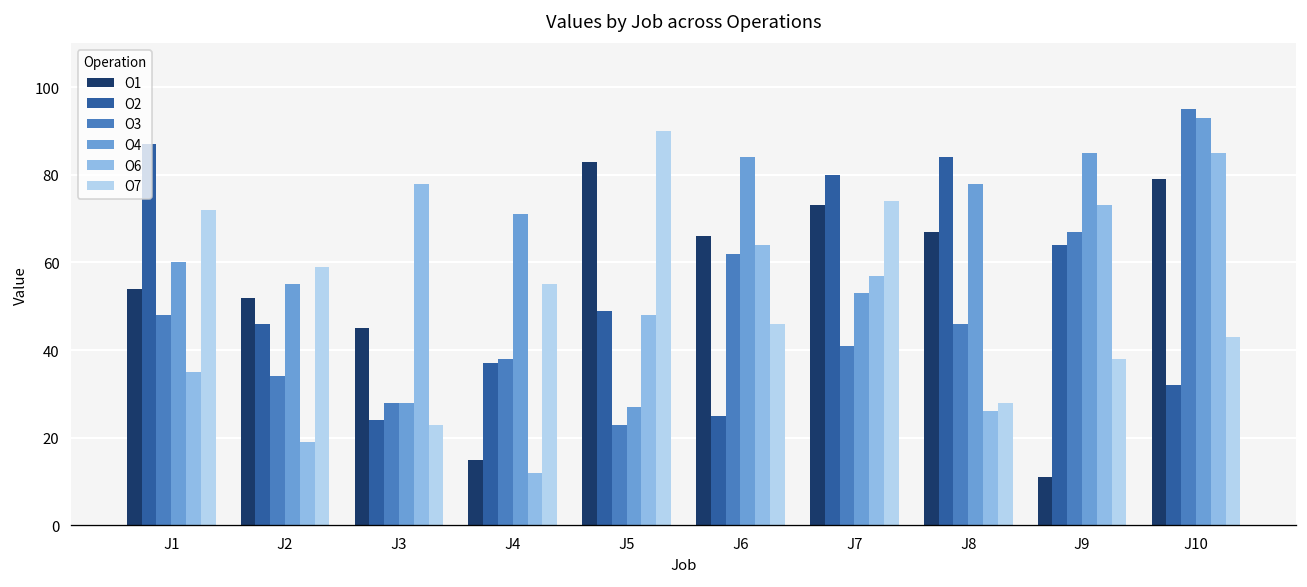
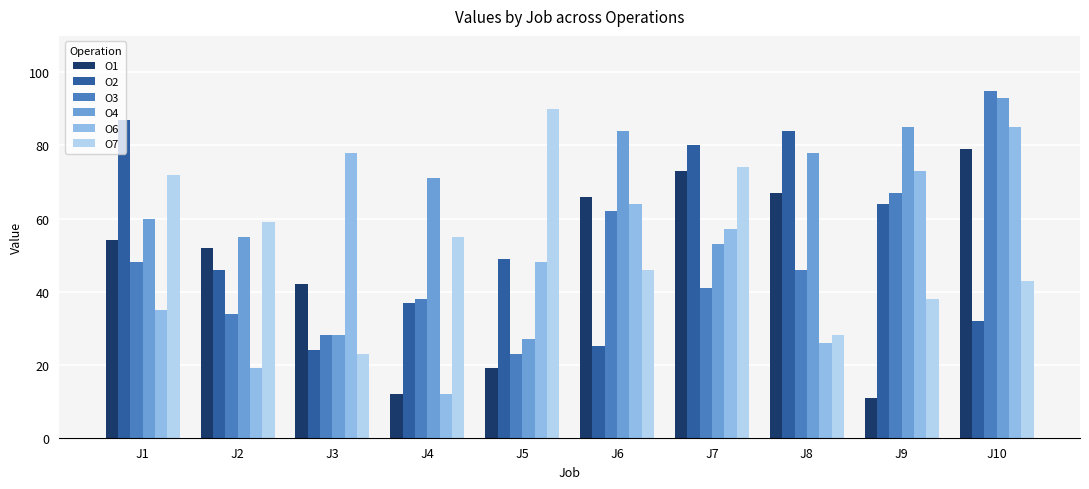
O1, J3: 45 -> 42
O1, J4: 15 -> 12
O1, J5: 83 -> 19
